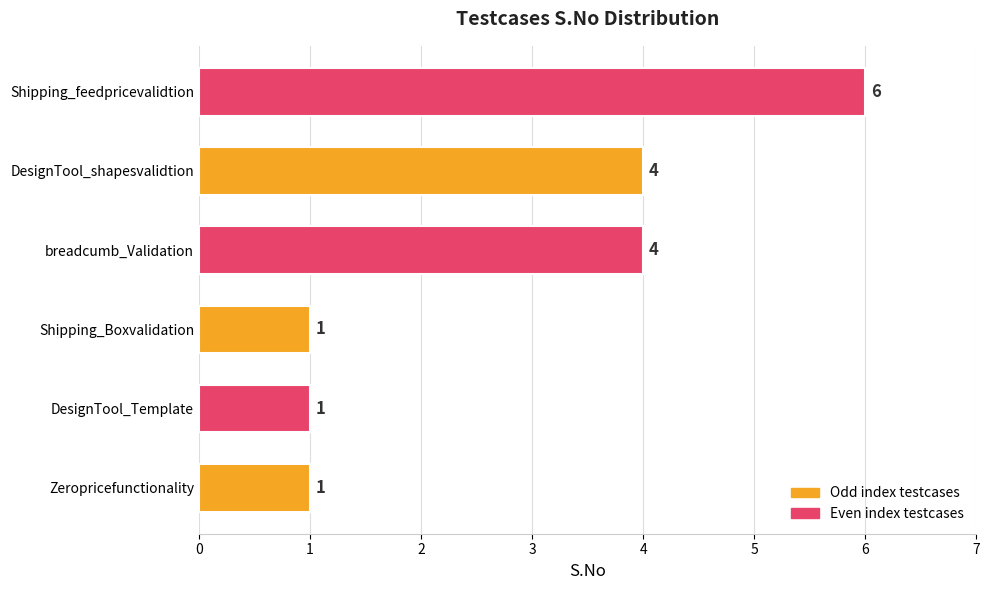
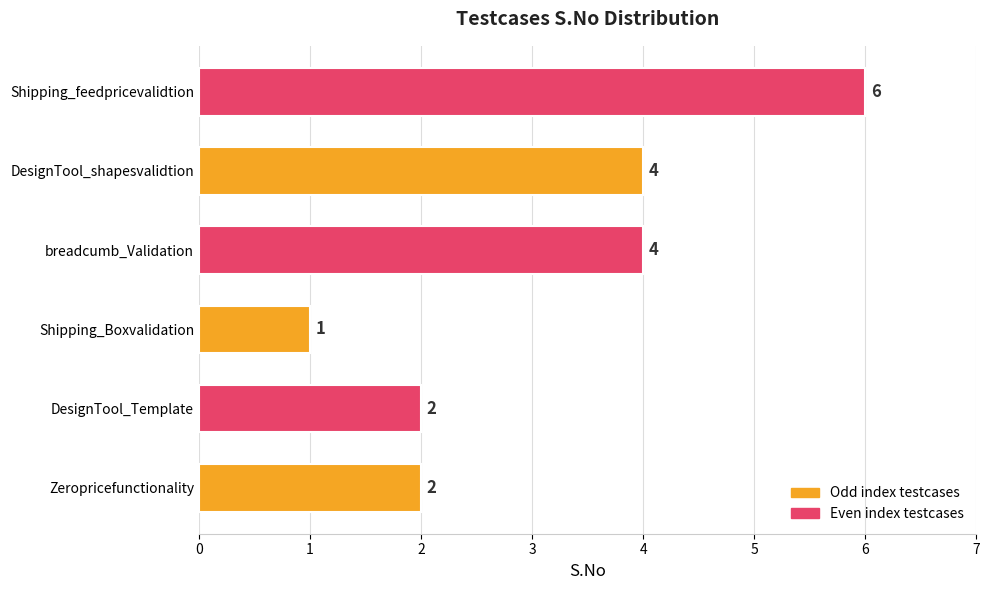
DesignTool_Template: 1 -> 2
Zeropricefunctionality: 1 -> 2
